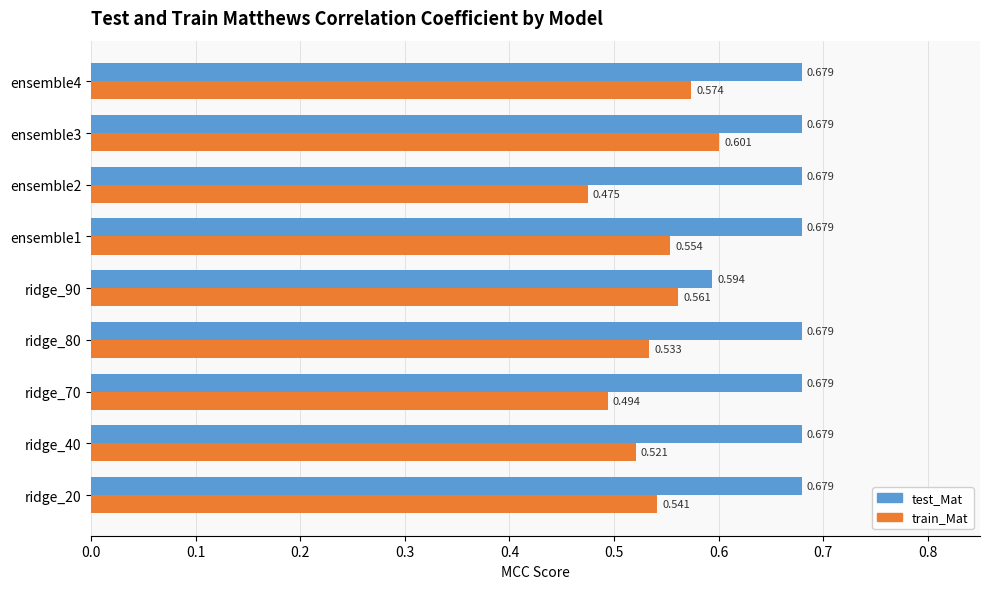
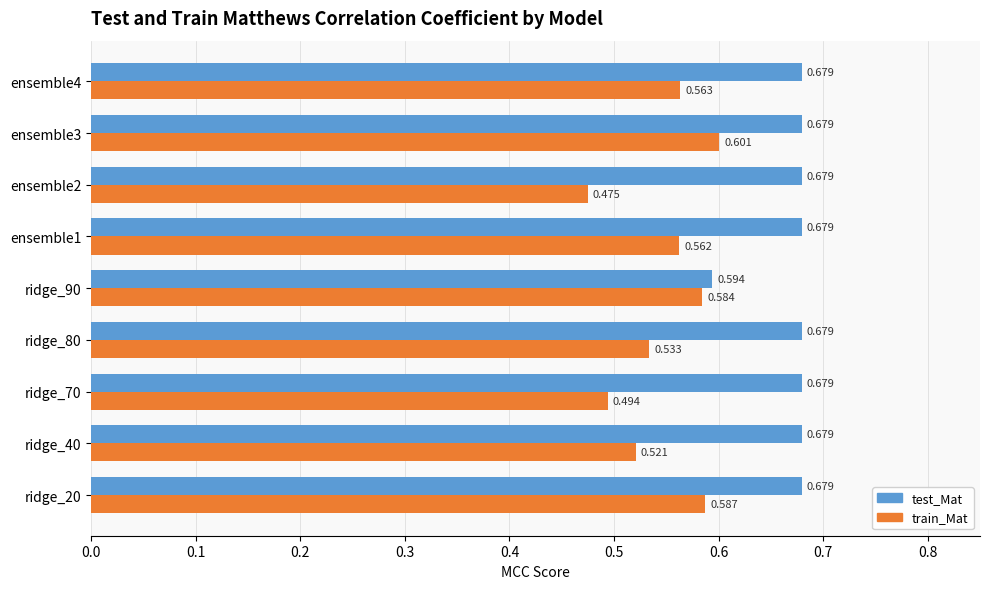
train_Mat, ensemble4: 0.574 -> 0.563
train_Mat, ensemble1: 0.554 -> 0.562
train_Mat, ridge_90: 0.561 -> 0.584
train_Mat, ridge_20: 0.541 -> 0.587
